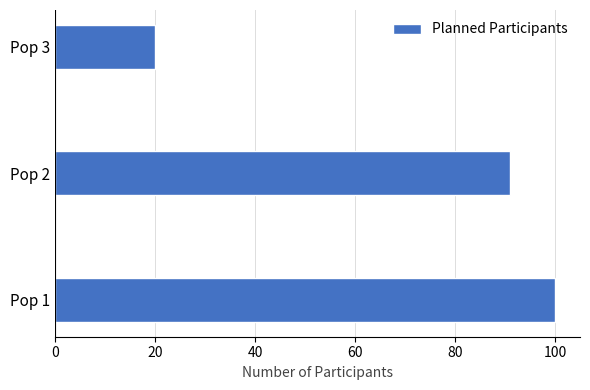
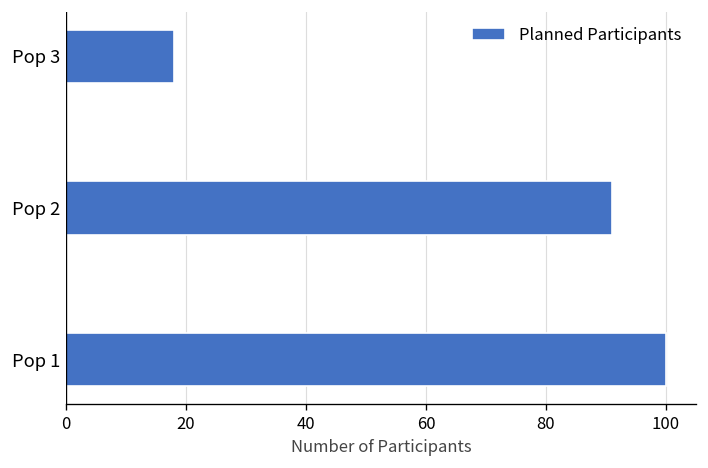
Pop 3: 20 -> 18
